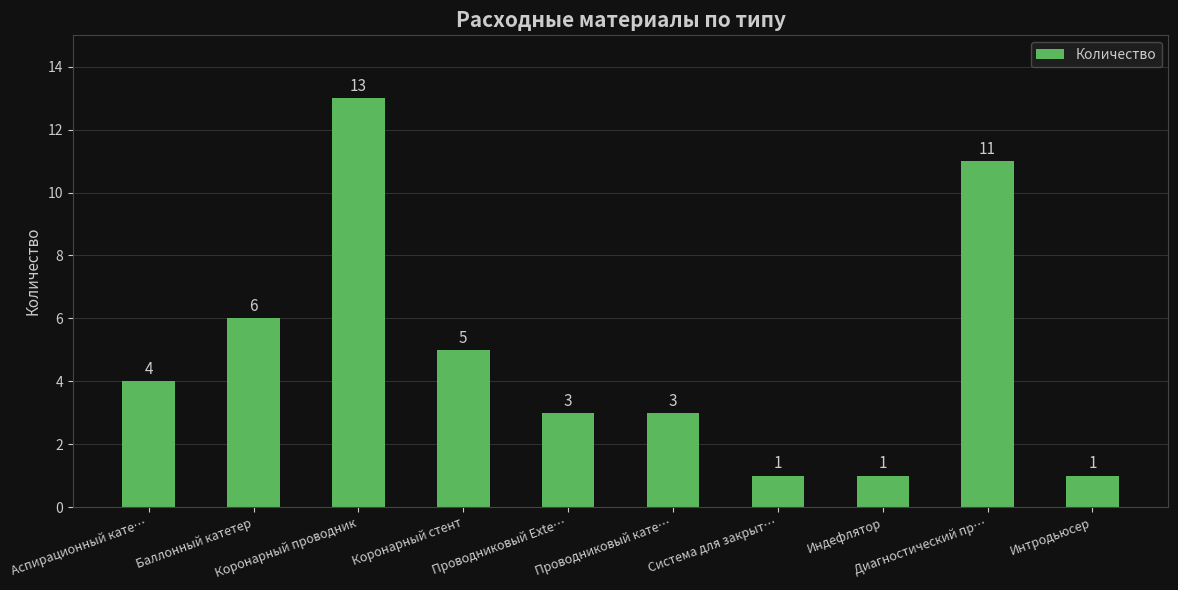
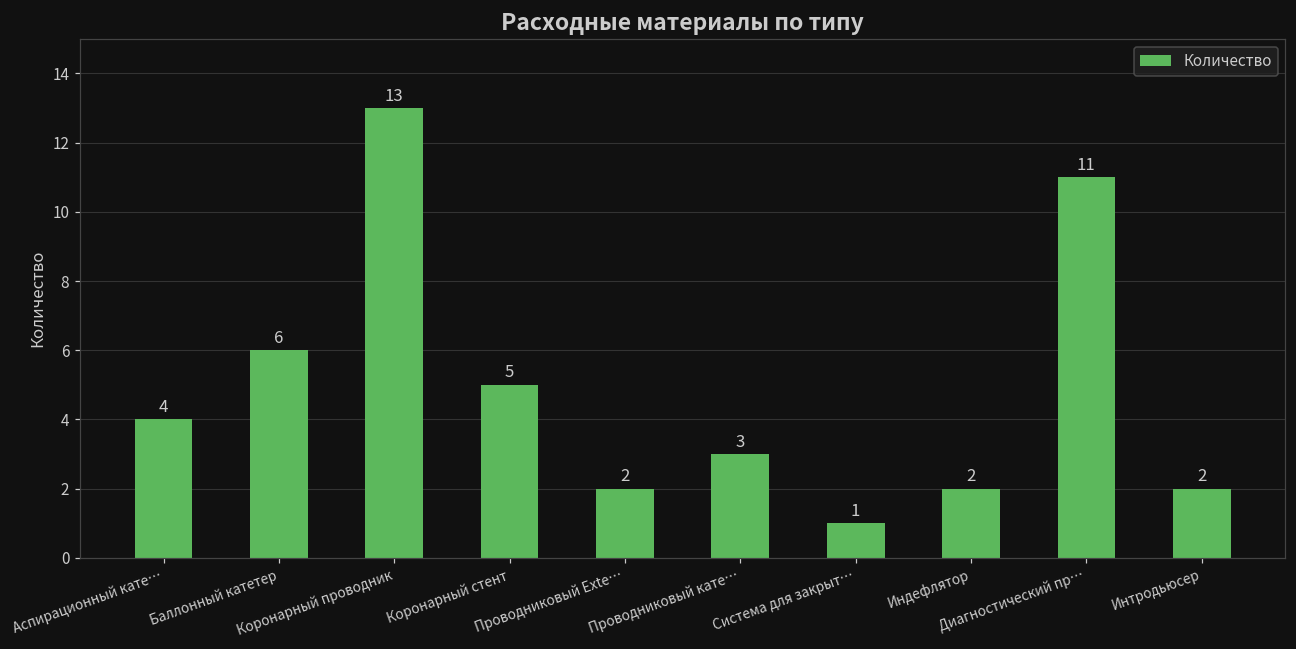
Проводниковый Exte…: 3 -> 2
Индефлятор: 1 -> 2
Интродьюсер: 1 -> 2
